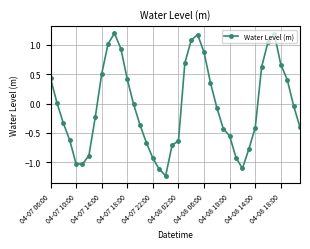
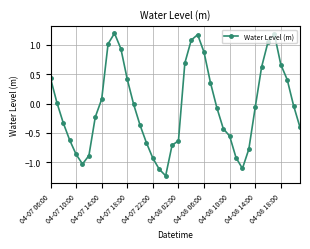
04-07 10:00: -1.0 -> -0.9
04-07 14:00: 0.5 -> 0.1
04-08 14:00: -0.4 -> -0.1
